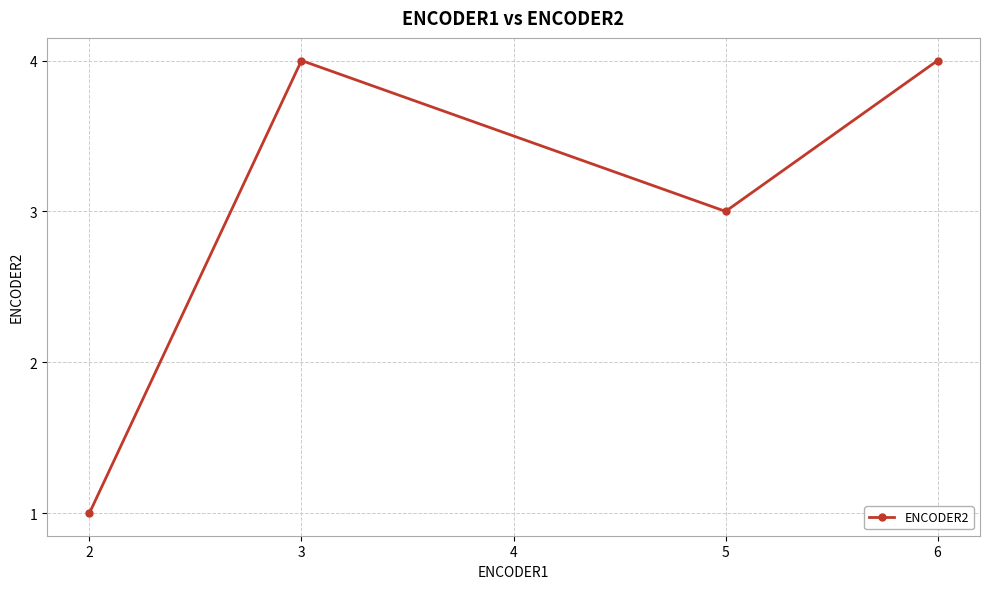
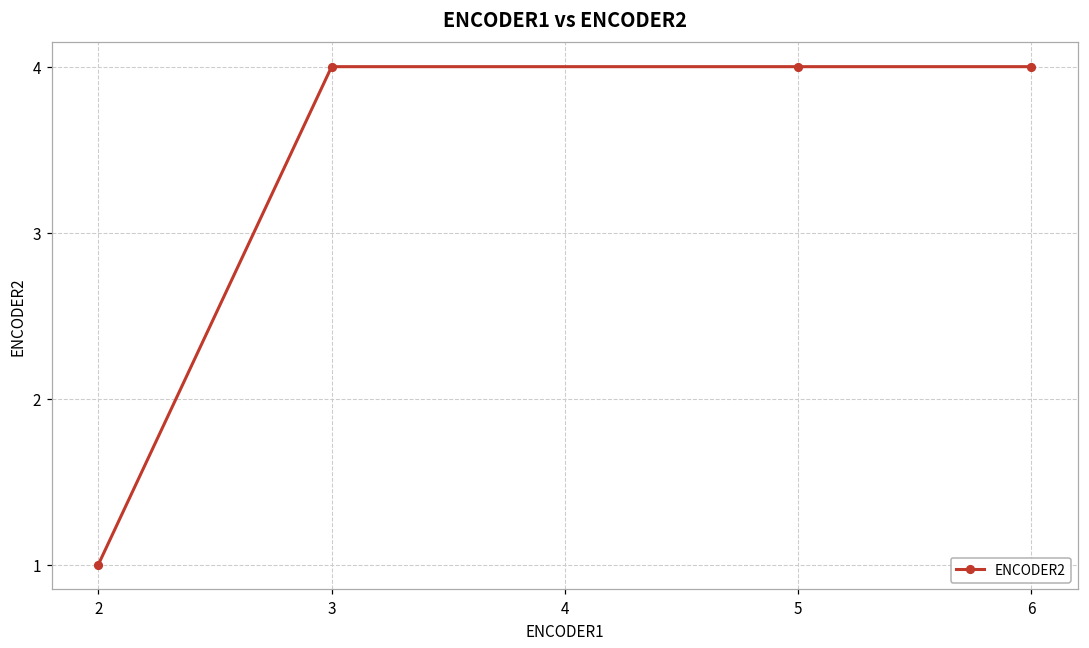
5: 3 -> 4
